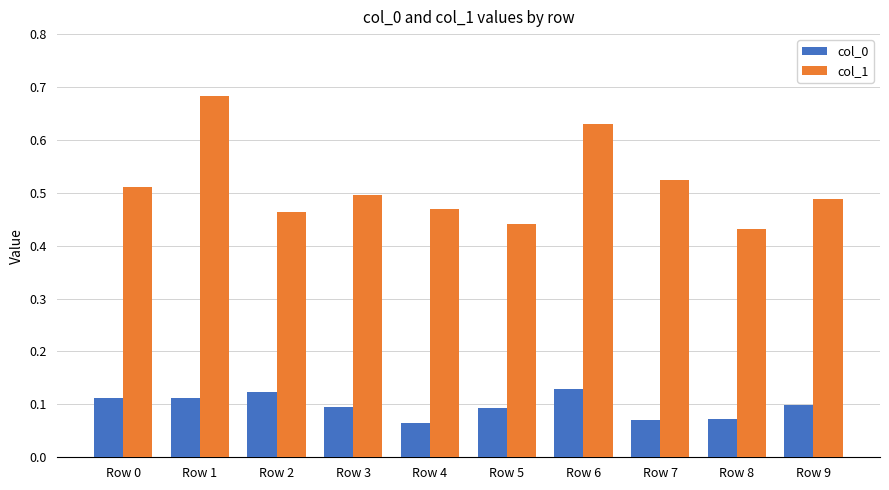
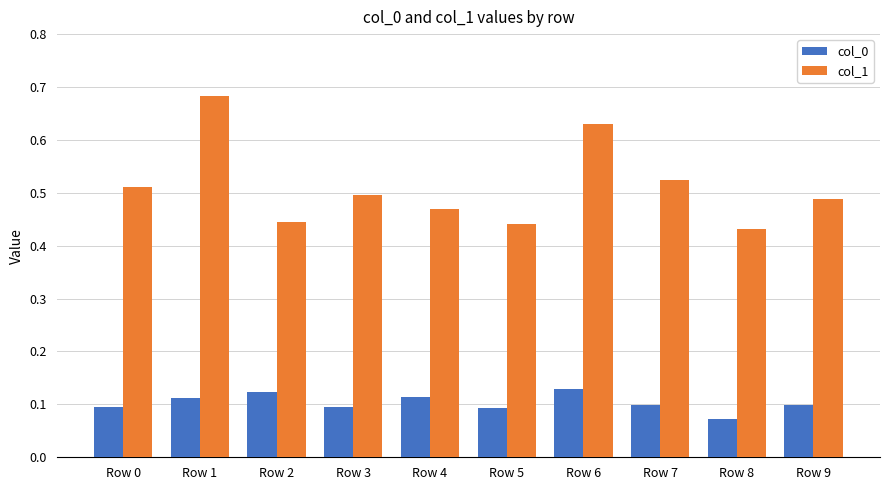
col_0, Row 0: 0.11 -> 0.09
col_1, Row 2: 0.46 -> 0.45
col_0, Row 4: 0.06 -> 0.11
col_0, Row 7: 0.07 -> 0.10
